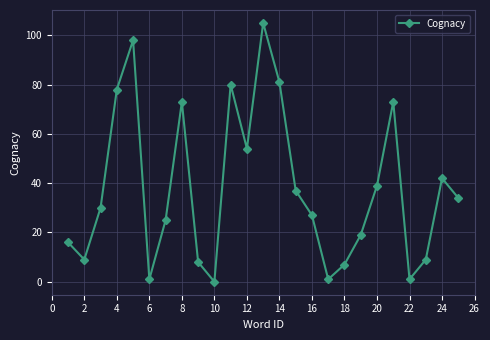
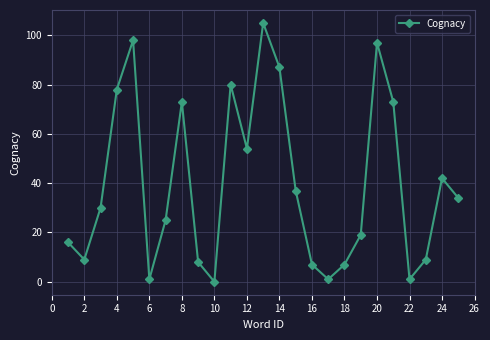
14: 81 -> 87
16: 27 -> 7
20: 39 -> 97
